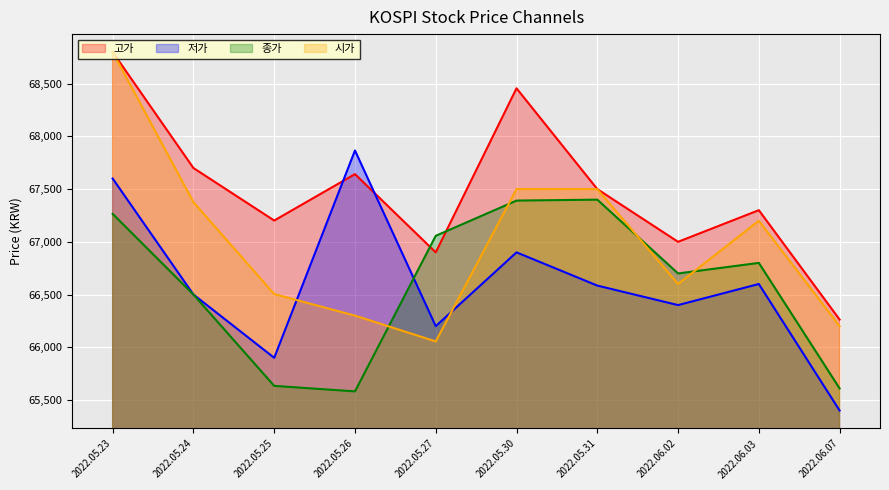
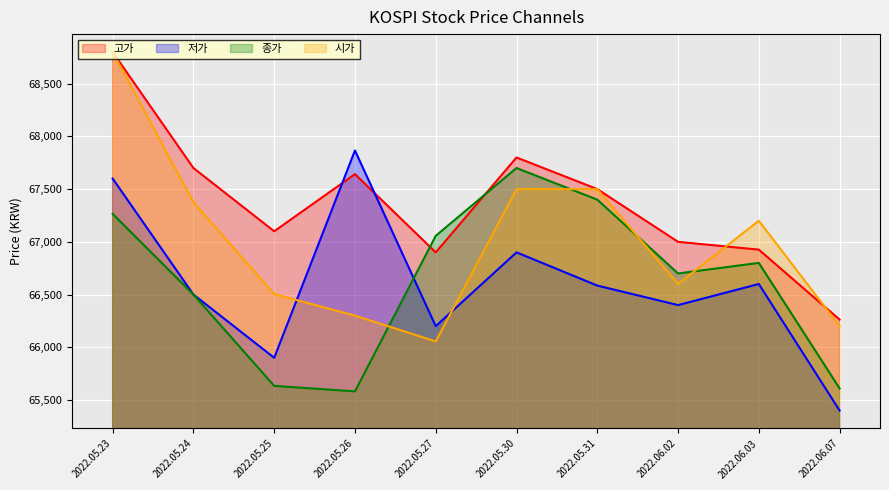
고가, 2022.05.25: 67,200 -> 67,100
고가, 2022.05.30: 68,460 -> 67,800
종가, 2022.05.30: 67,390 -> 67,700
고가, 2022.06.03: 67,300 -> 66,930
